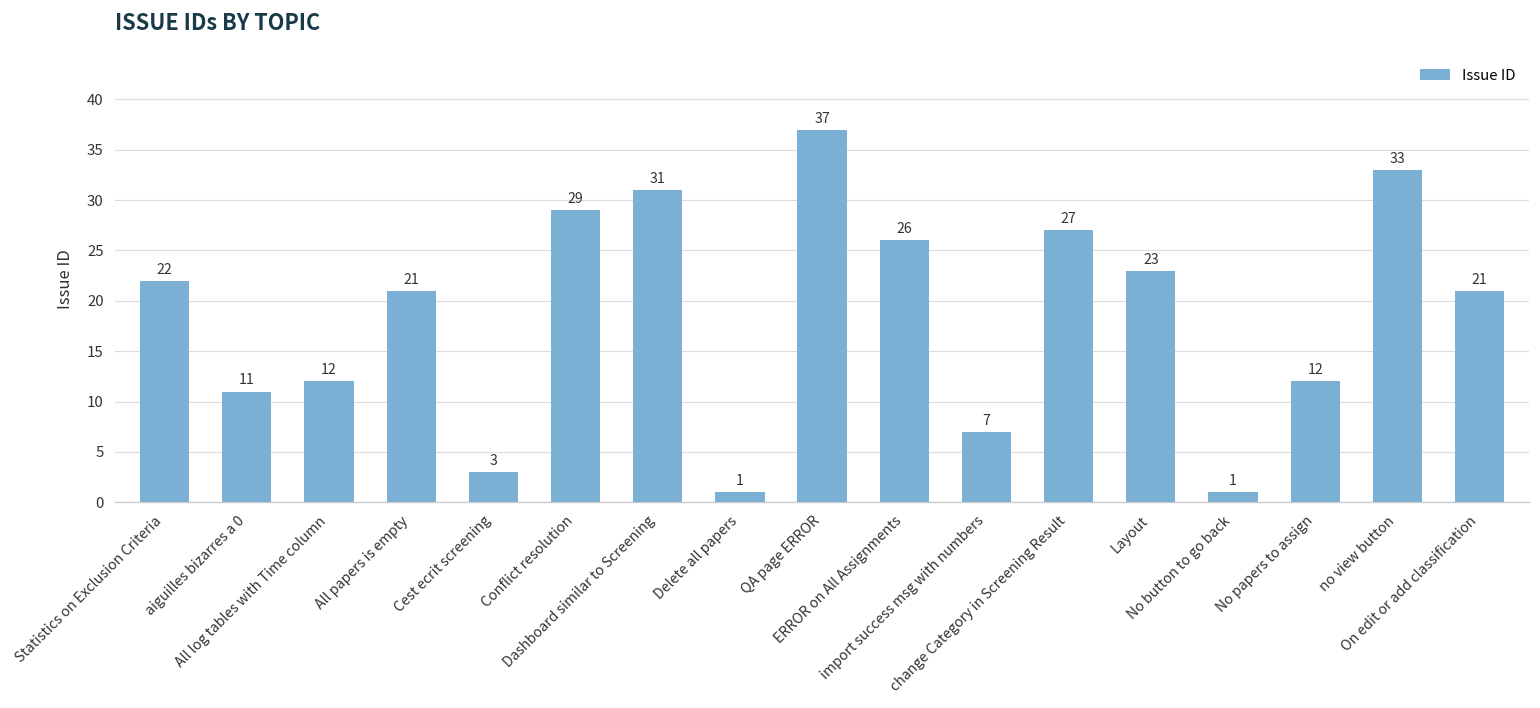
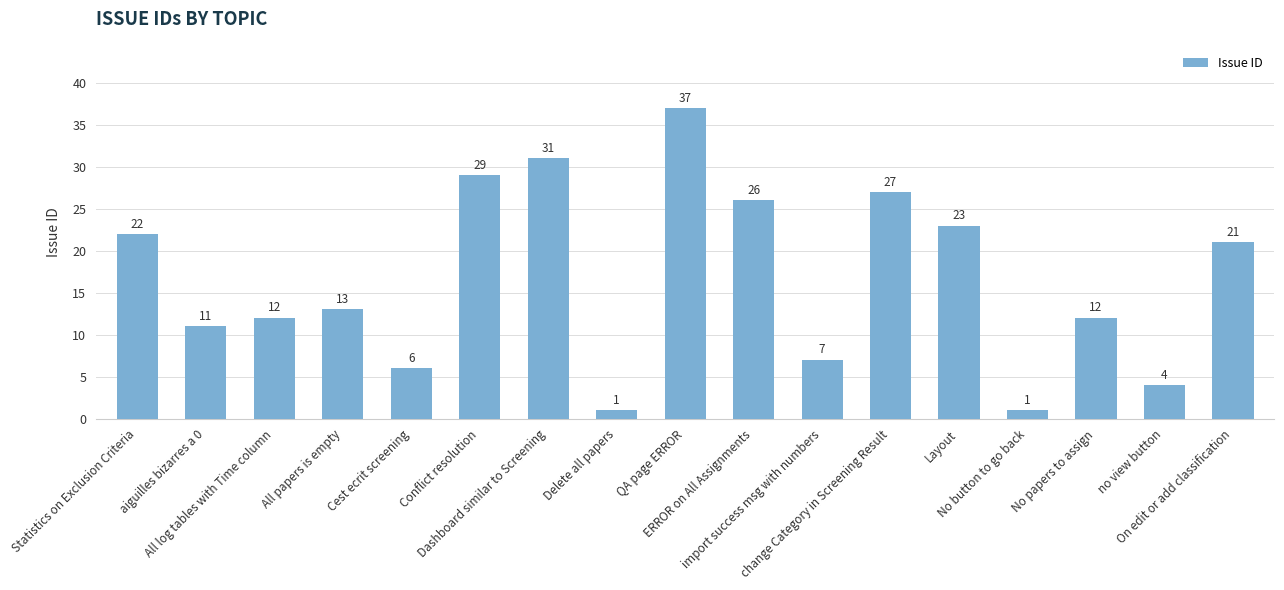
All papers is empty: 21 -> 13
Cest ecrit screening: 3 -> 6
no view button: 33 -> 4
